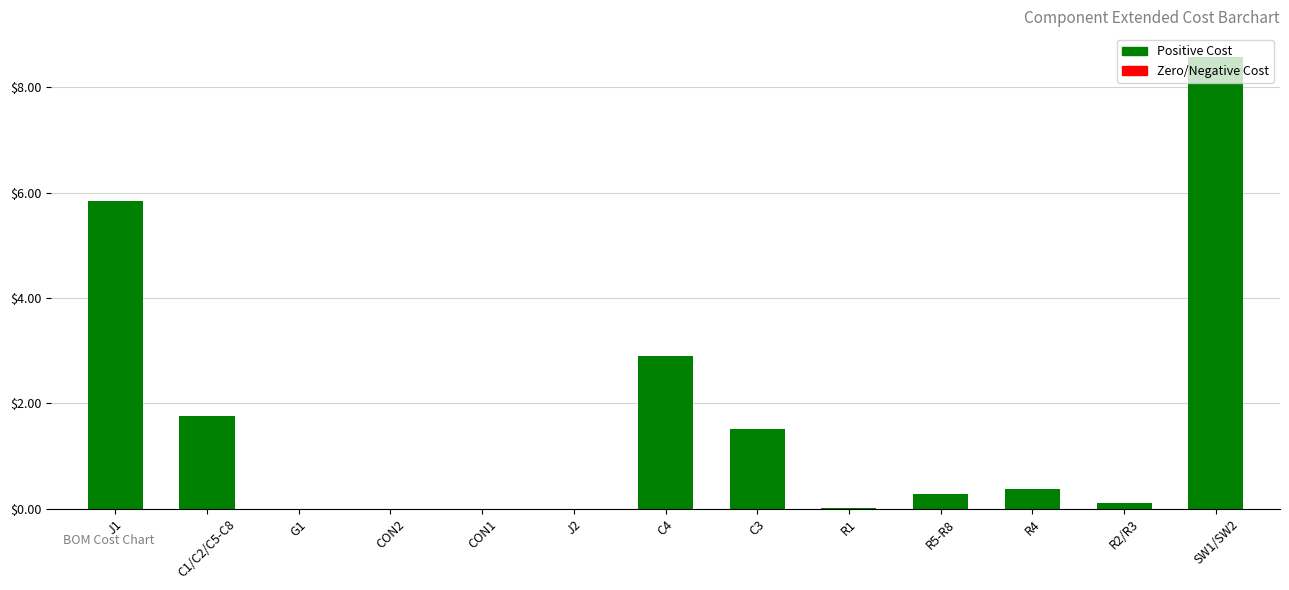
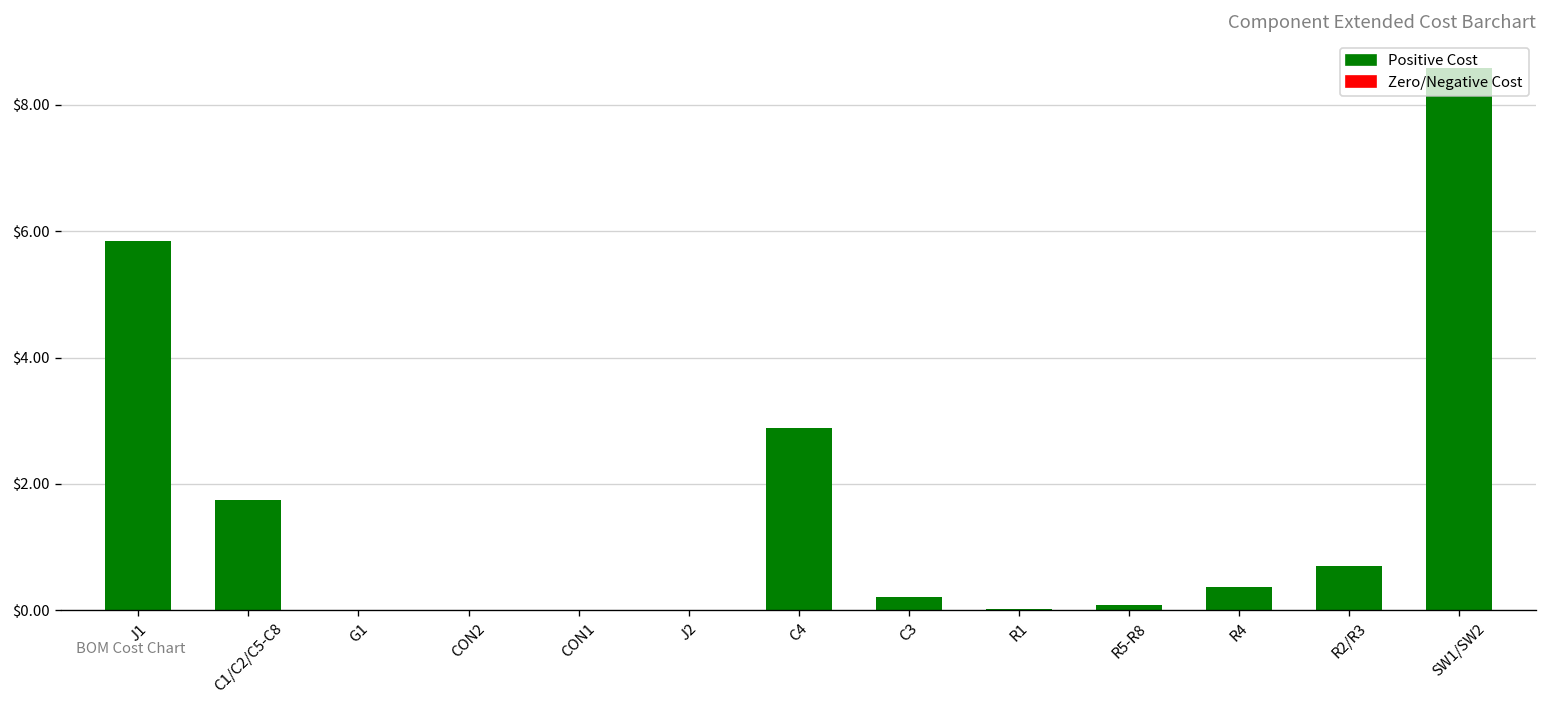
C3: $1.5 -> $0.2
R5-R8: $0.3 -> $0.1
R2/R3: $0.1 -> $0.7
